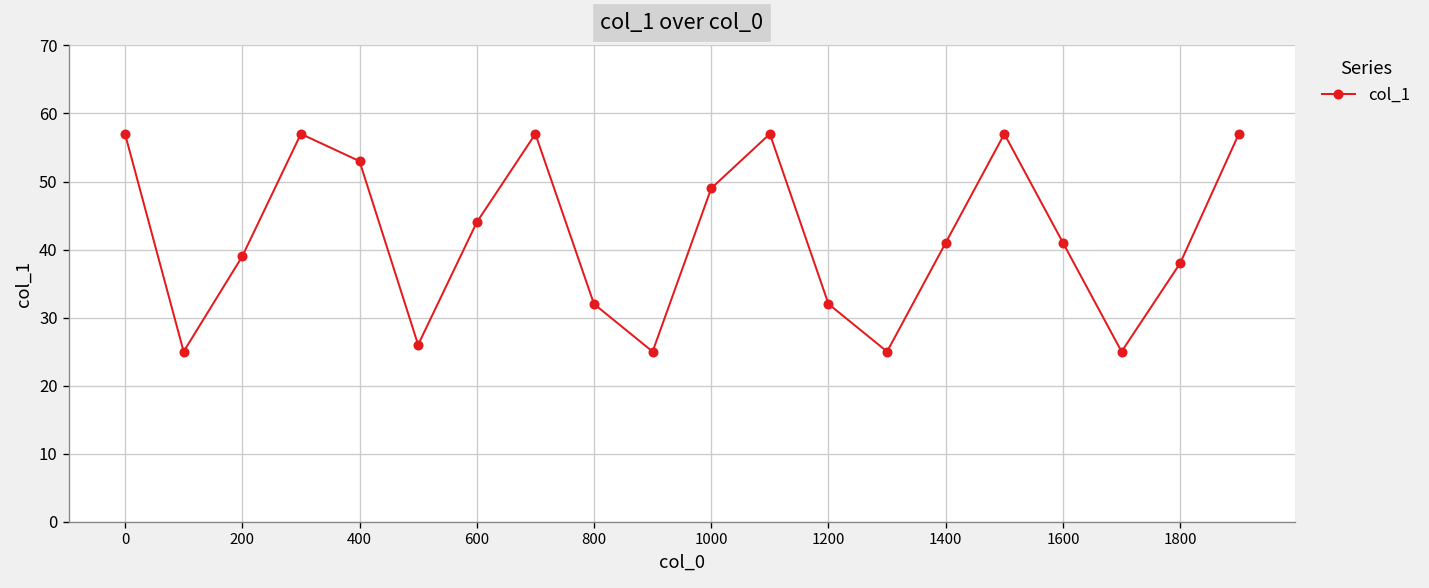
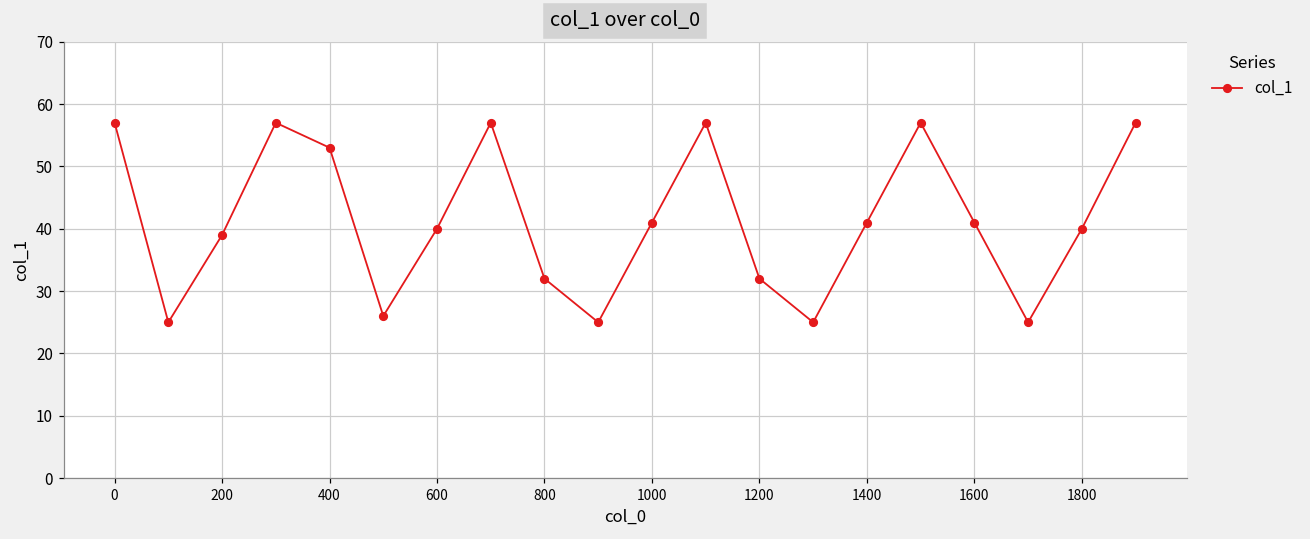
600: 44 -> 40
1000: 49 -> 41
1800: 38 -> 40
